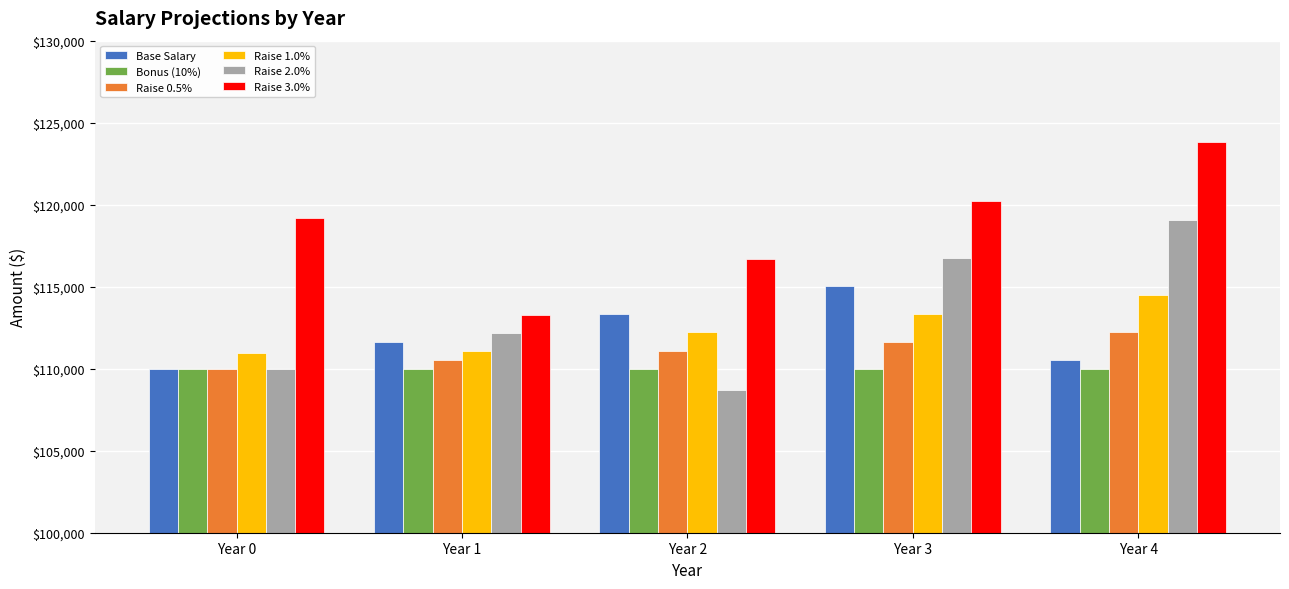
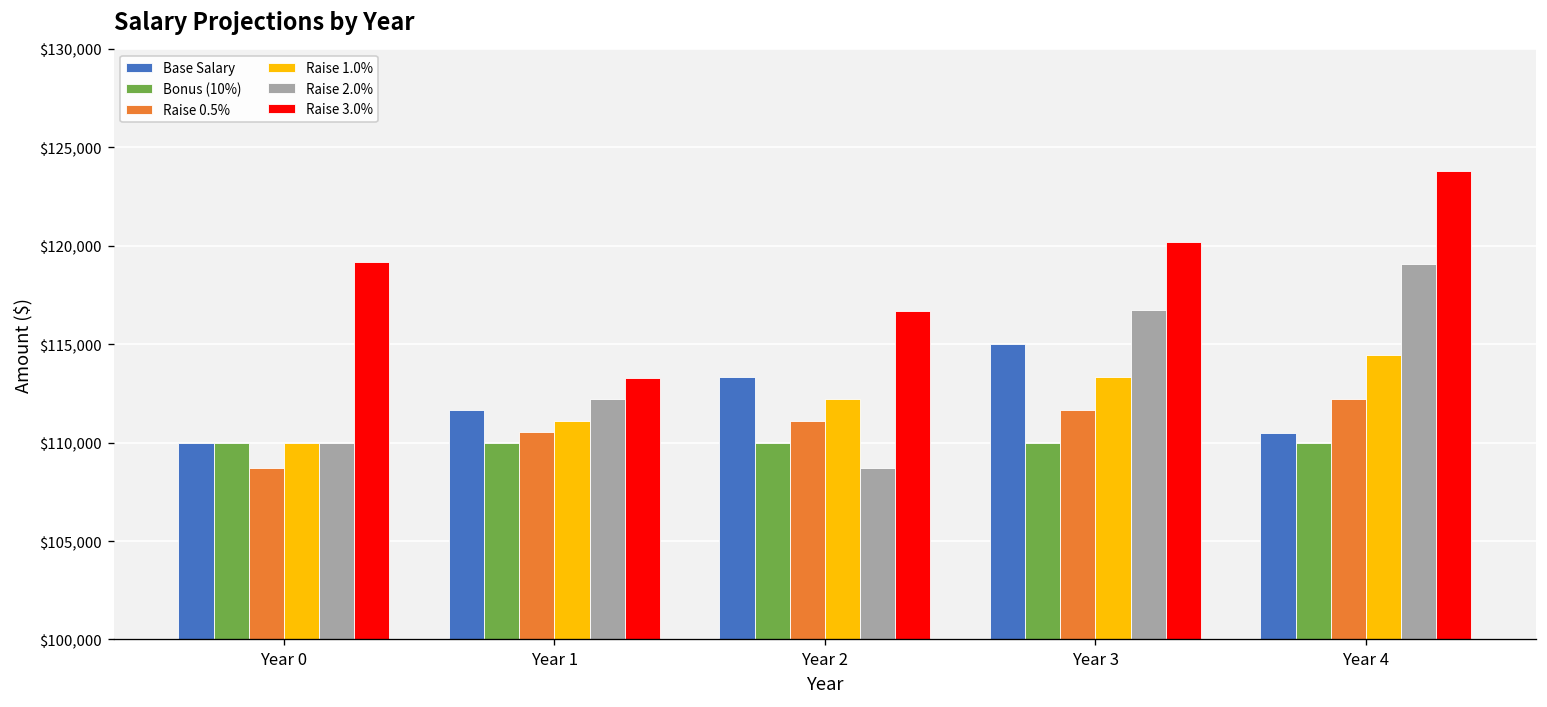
Raise 0.5%, Year 0: $110,000 -> $108,700
Raise 1.0%, Year 0: $111,000 -> $110,000
